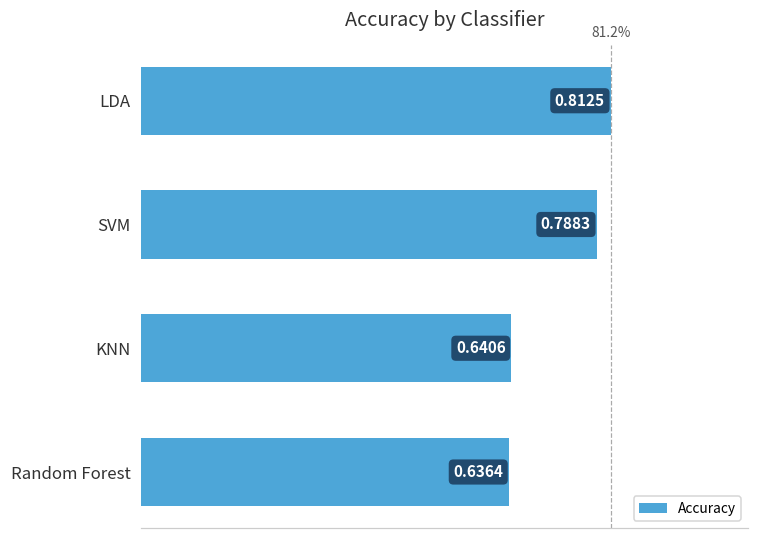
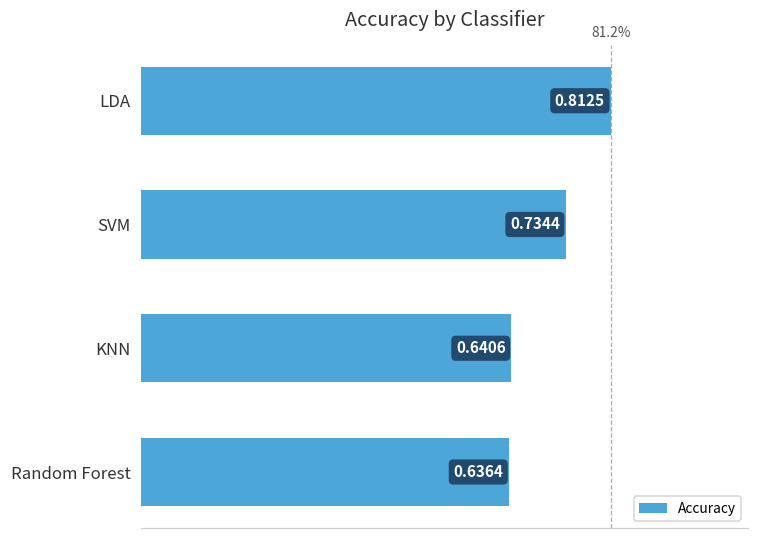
SVM: 0.7883 -> 0.7344
